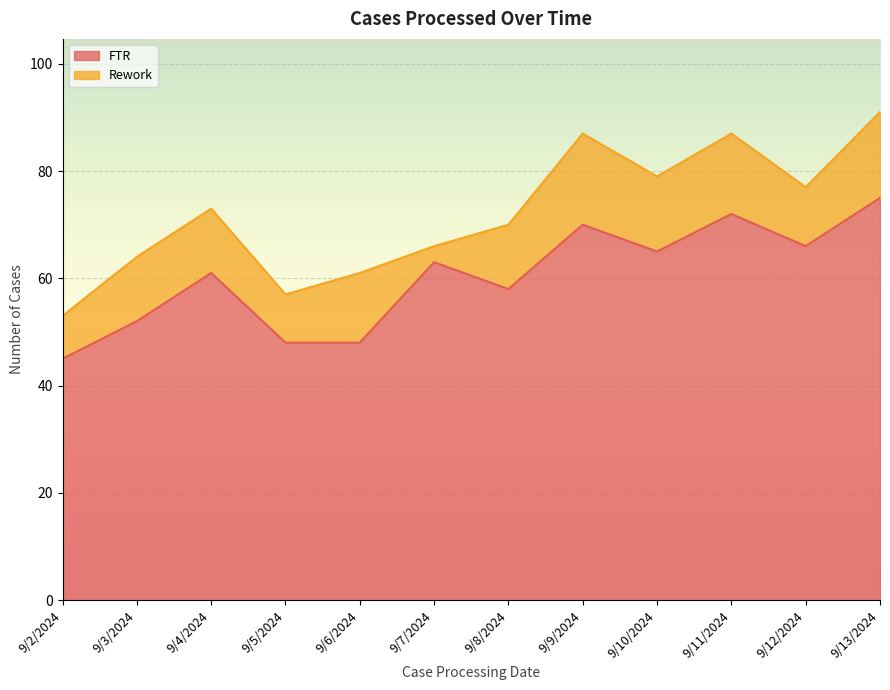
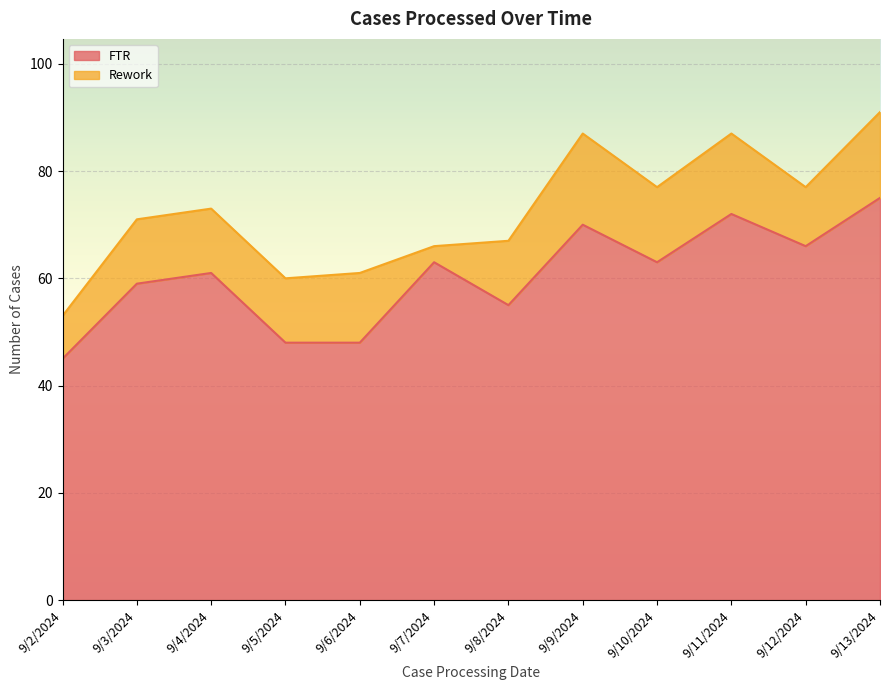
FTR, 9/3/2024: 52 -> 59
Rework, 9/5/2024: 9 -> 12
FTR, 9/8/2024: 58 -> 55
FTR, 9/10/2024: 65 -> 63
